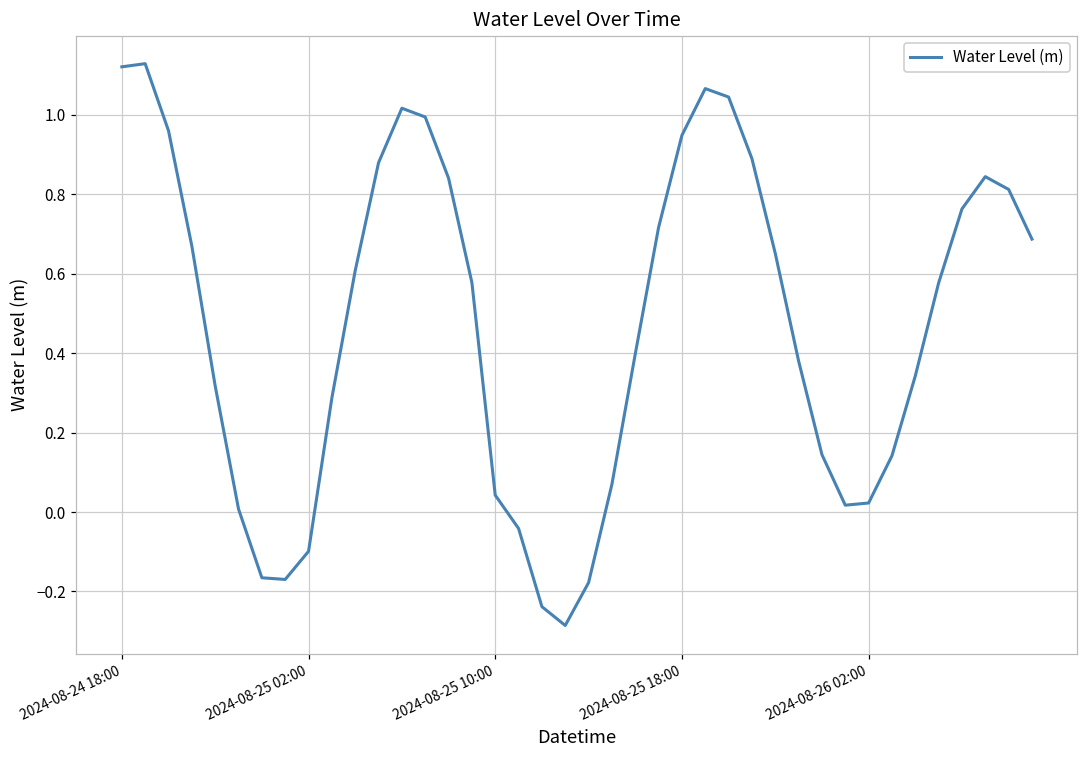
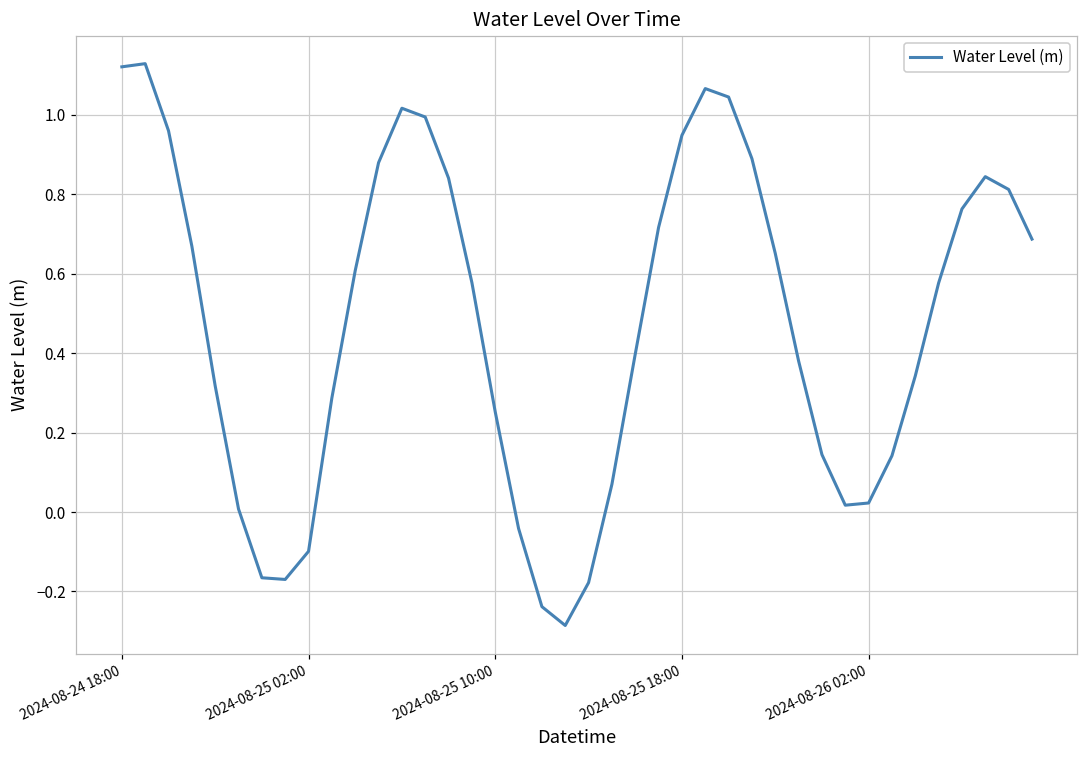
2024-08-25 10:00: 0.04 -> 0.25
